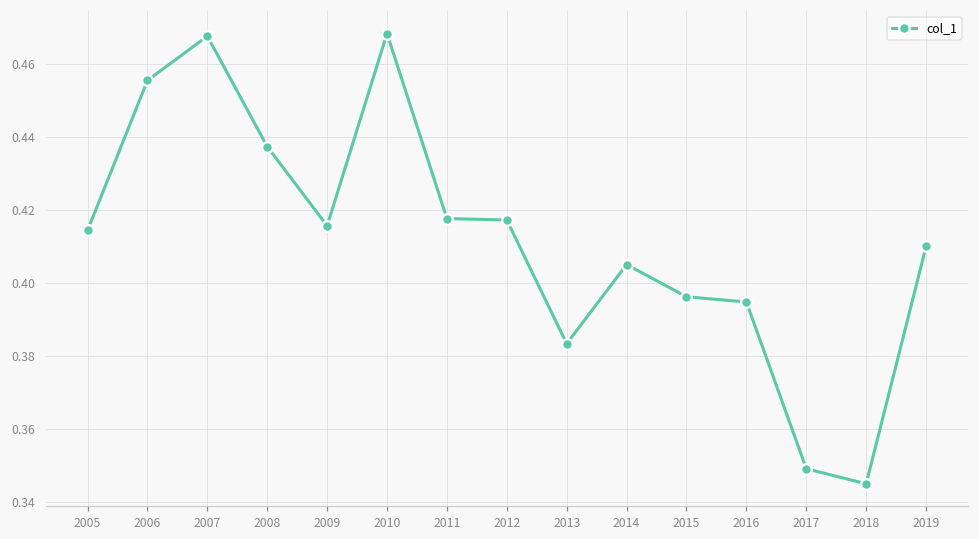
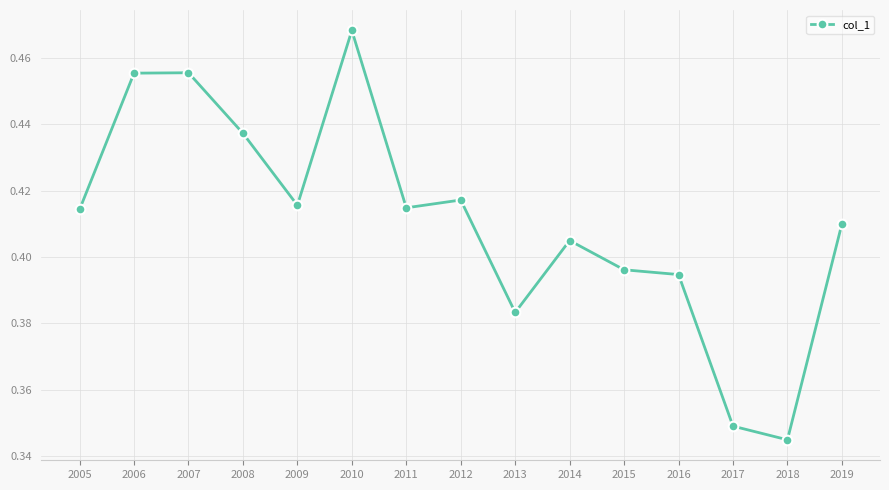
2007: 0.468 -> 0.456
2011: 0.418 -> 0.415
